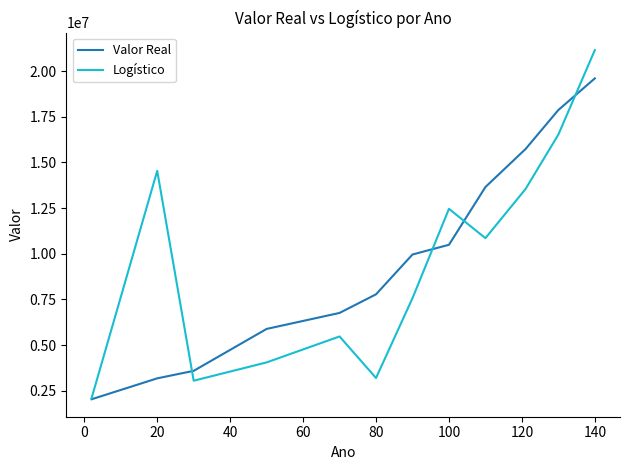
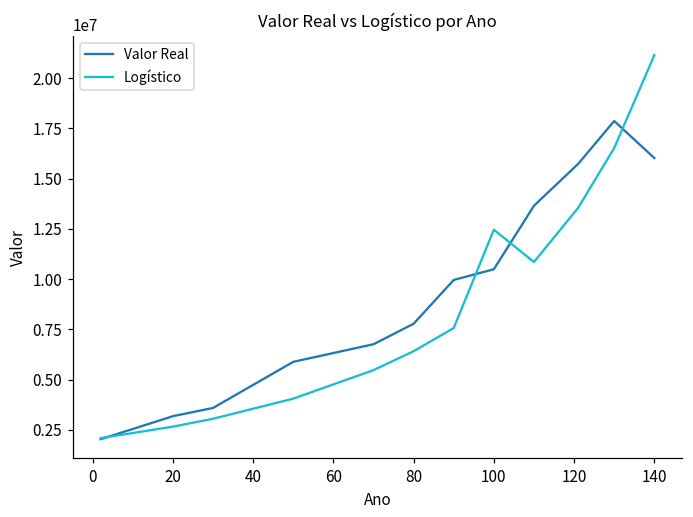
Logístico, 20: 14500000 -> 2700000
Logístico, 80: 3200000 -> 6400000
Valor Real, 140: 19600000 -> 16000000
